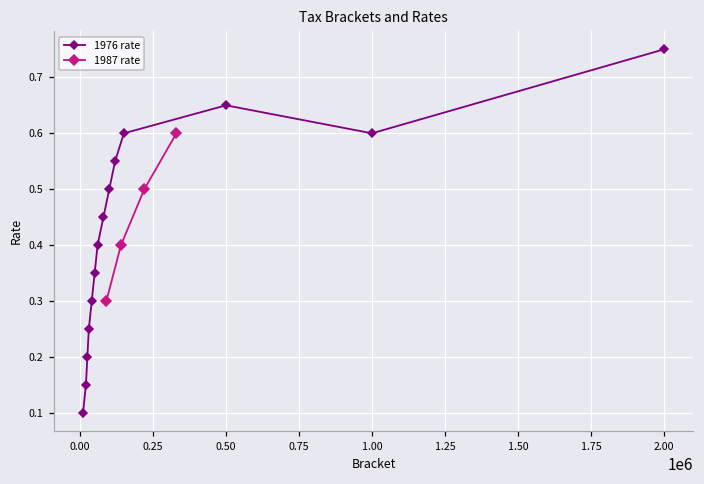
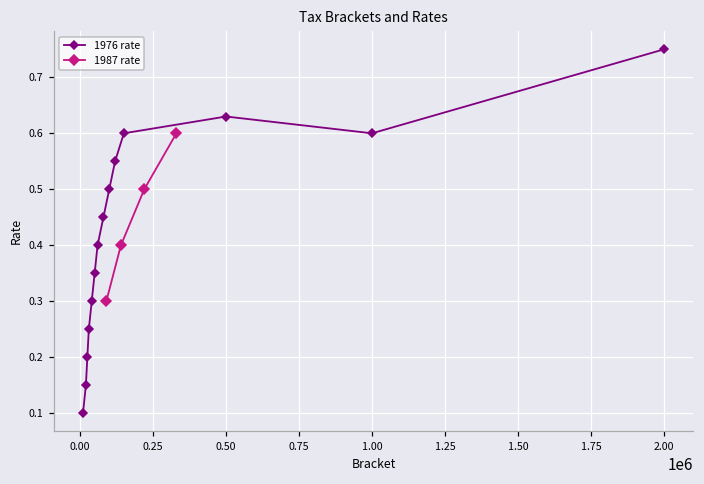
1976 rate, 0.50: 0.65 -> 0.63
